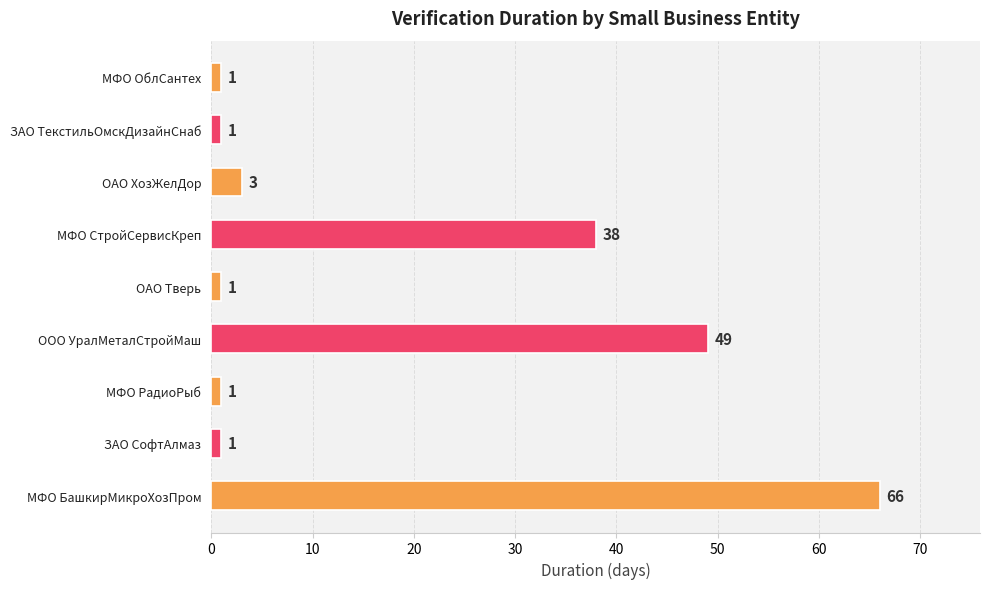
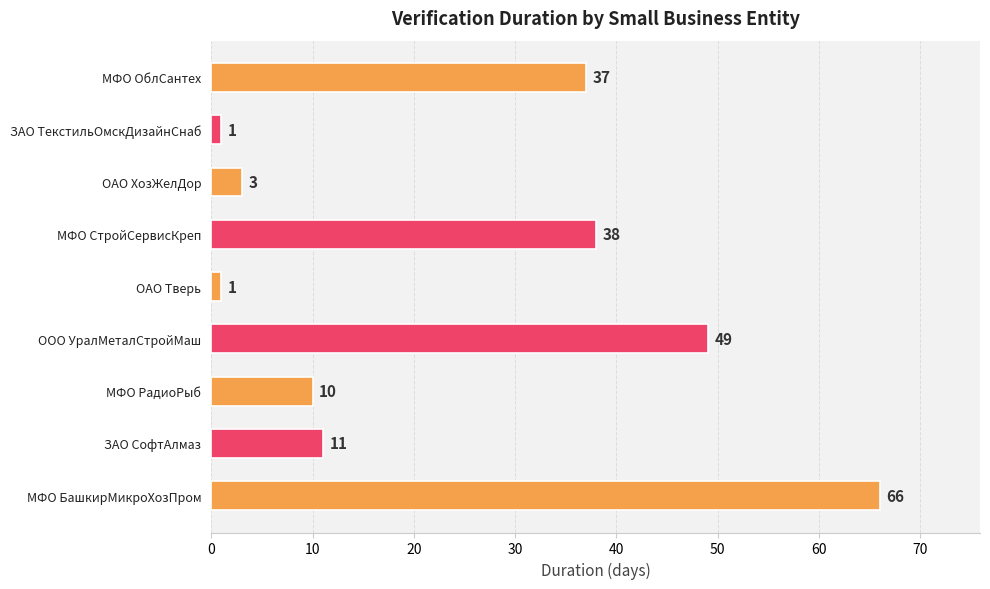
МФО ОблСантех: 1 -> 37
МФО РадиоРыб: 1 -> 10
ЗАО СофтАлмаз: 1 -> 11
